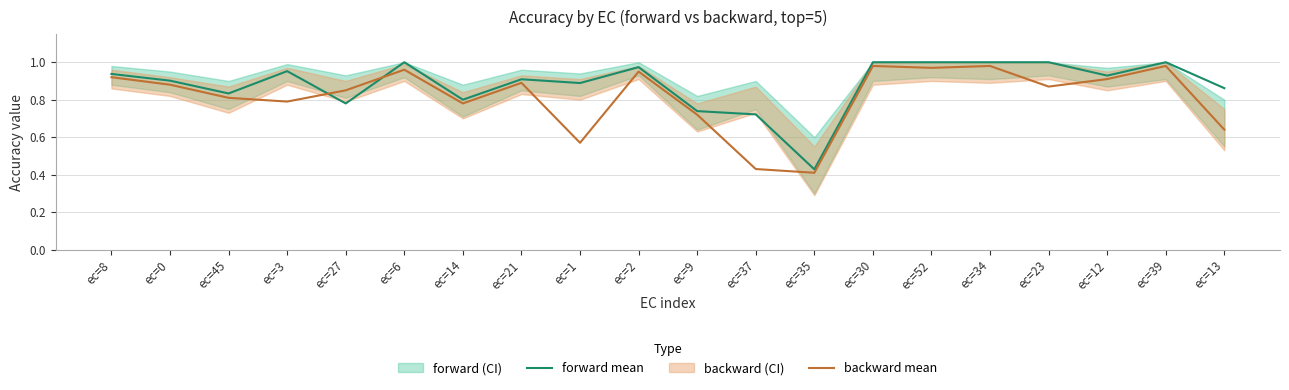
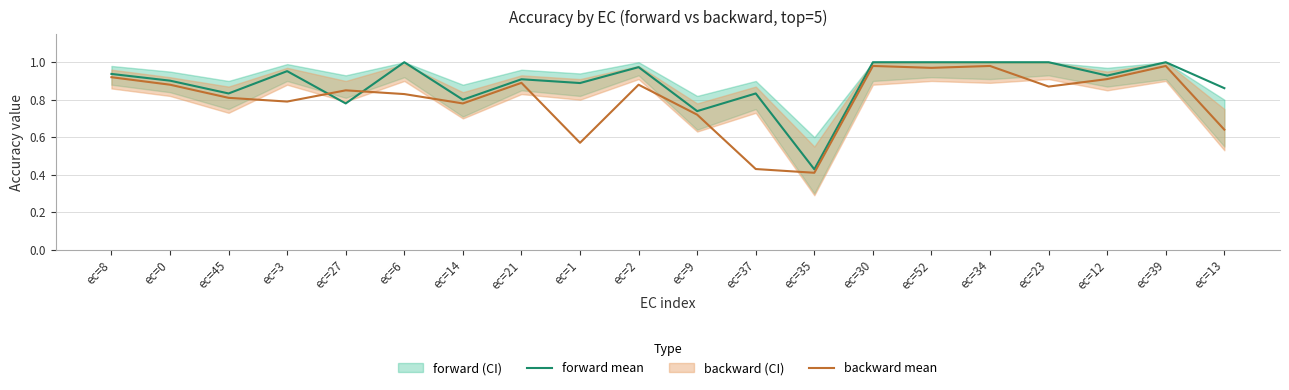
backward mean, ec=6: 0.96 -> 0.83
backward mean, ec=2: 0.95 -> 0.88
forward mean, ec=37: 0.72 -> 0.83
